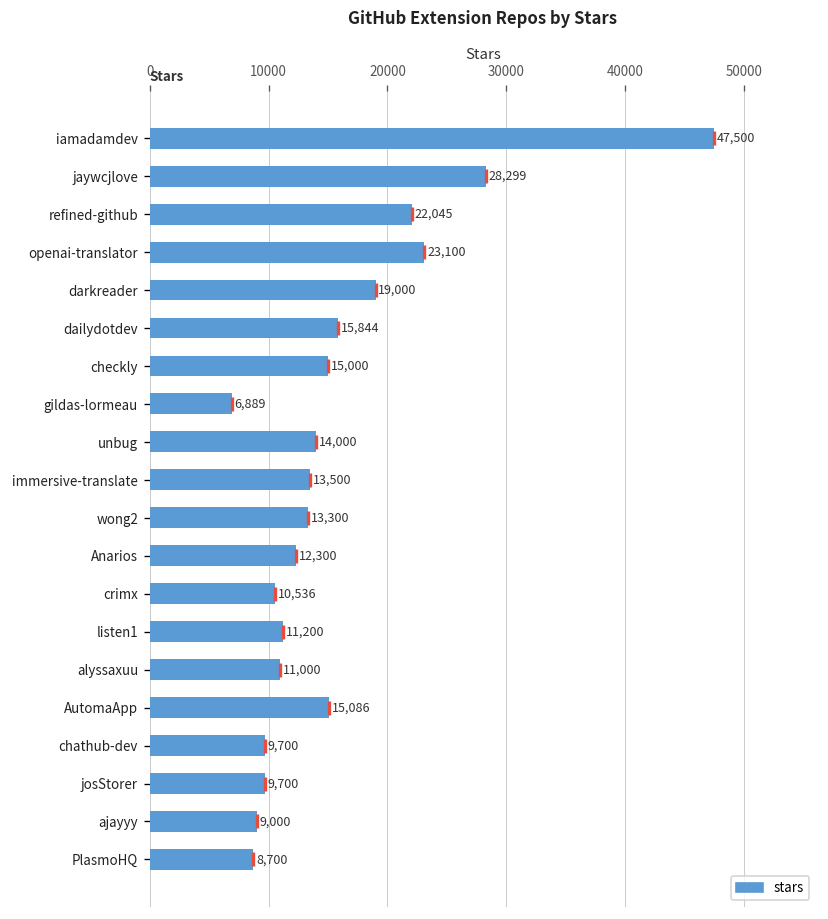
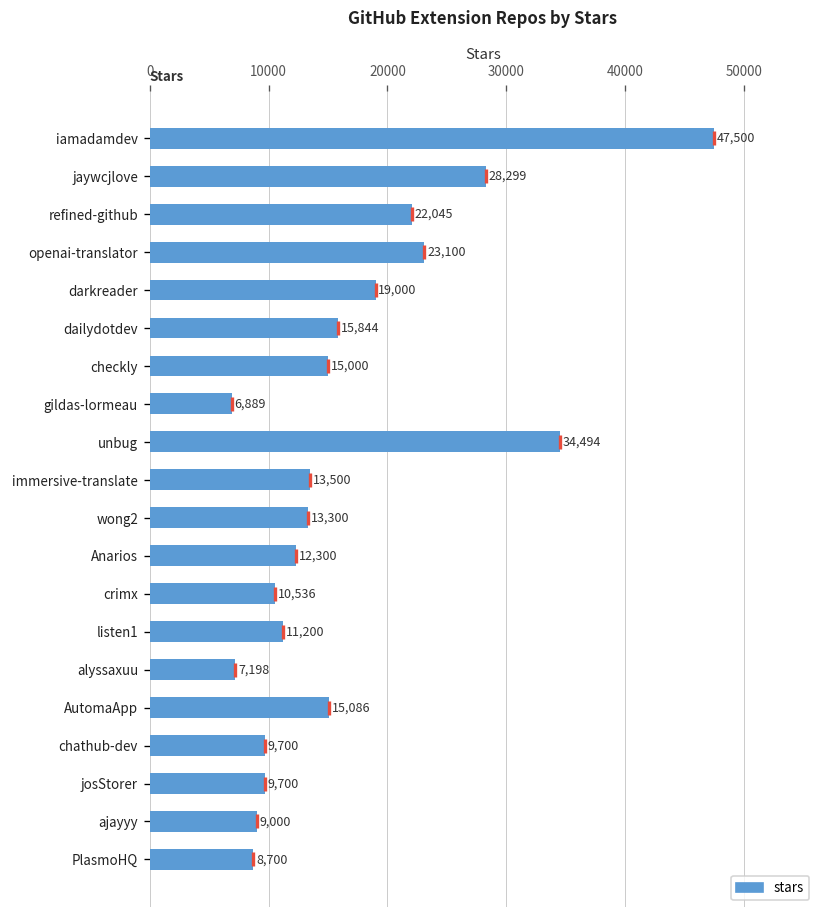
stars, unbug: 14,000 -> 34,494
stars, alyssaxuu: 11,000 -> 7,198
